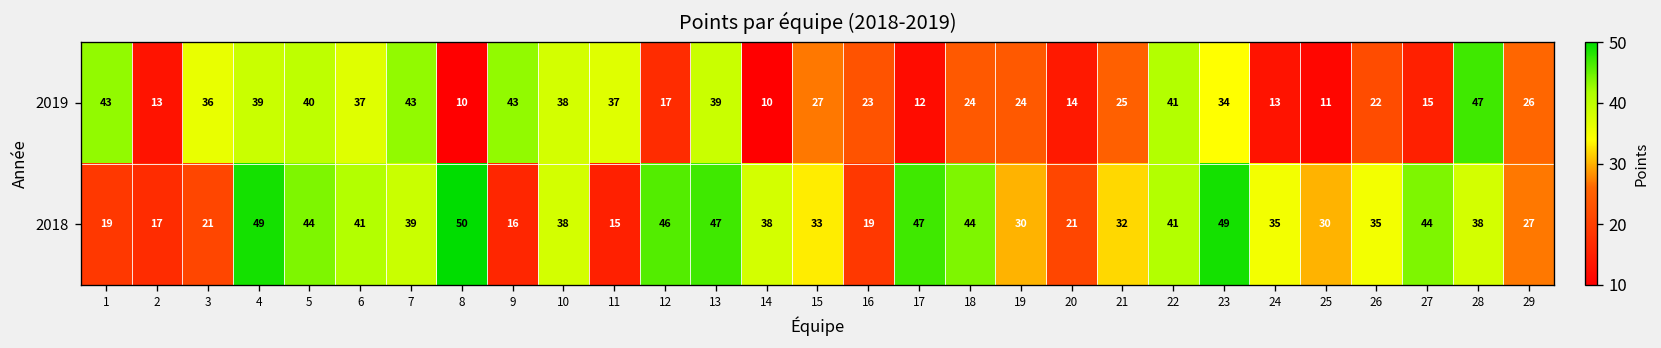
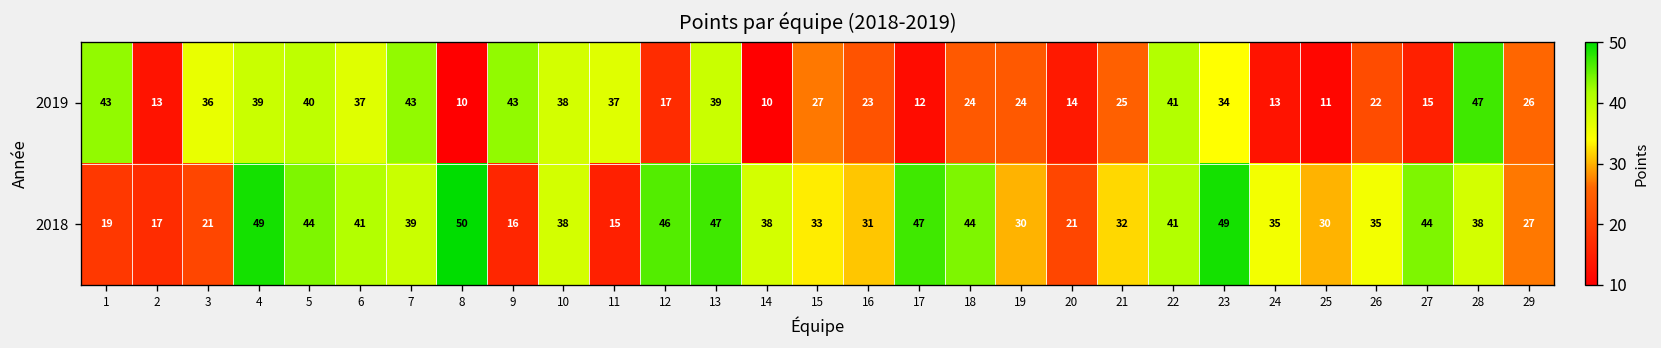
2018, 16: 19 -> 31
